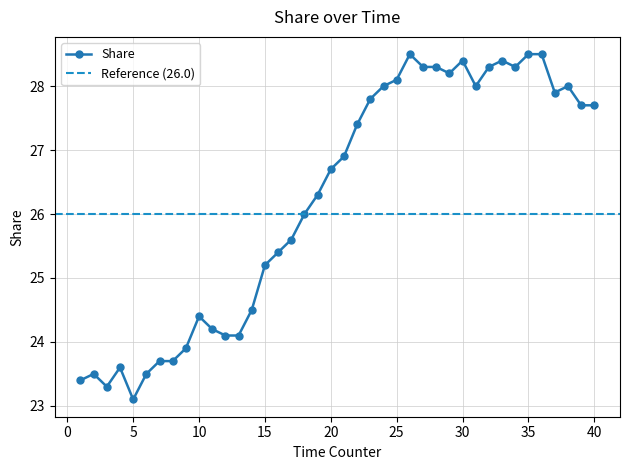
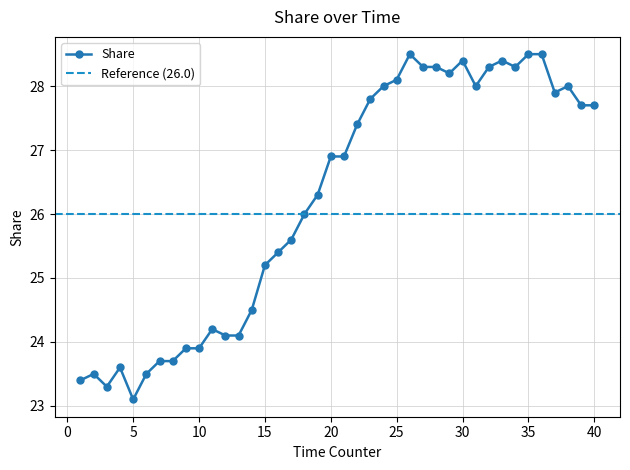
10: 24.4 -> 23.9
20: 26.7 -> 26.9
